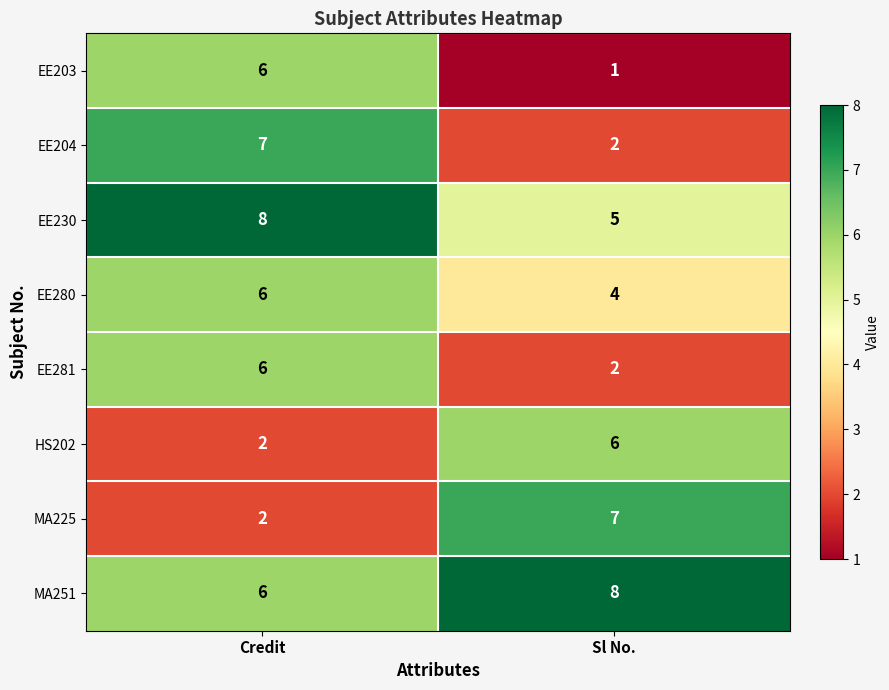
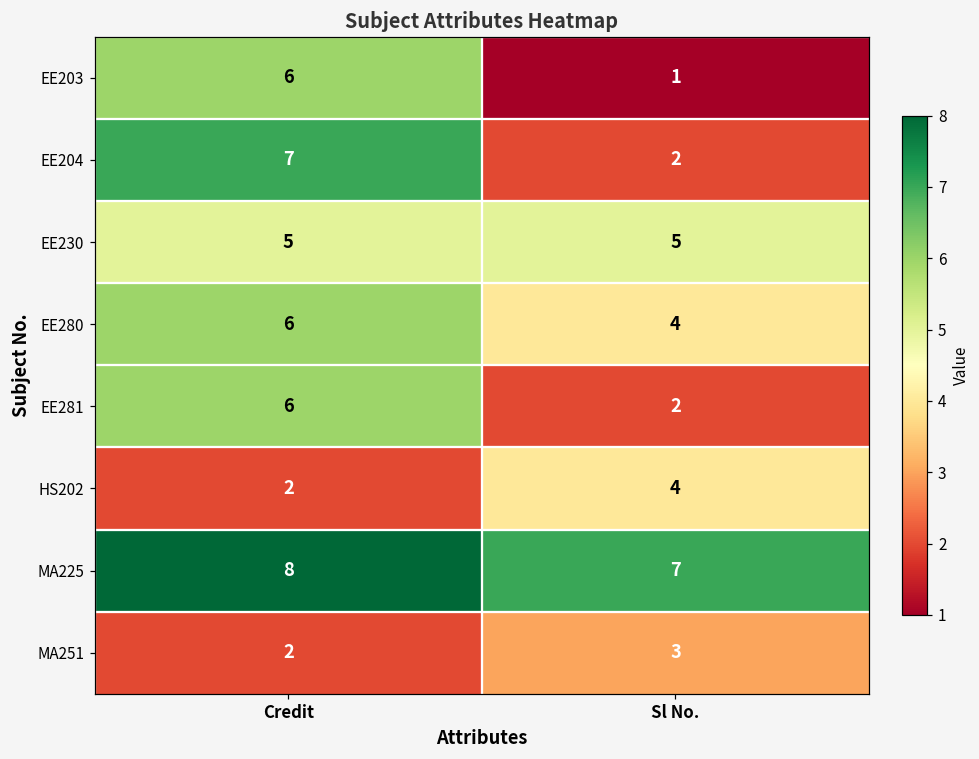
EE230, Credit: 8 -> 5
HS202, Sl No.: 6 -> 4
MA225, Credit: 2 -> 8
MA251, Credit: 6 -> 2
MA251, Sl No.: 8 -> 3
